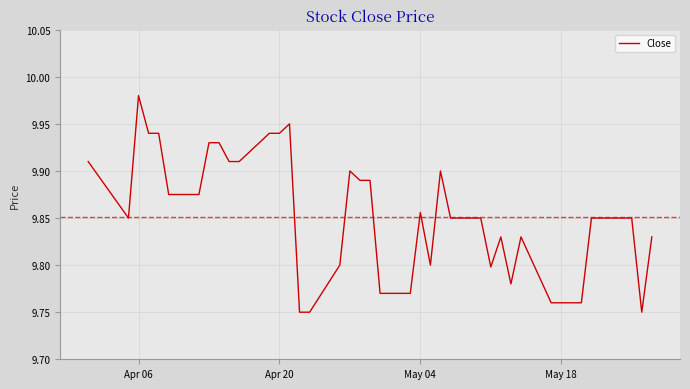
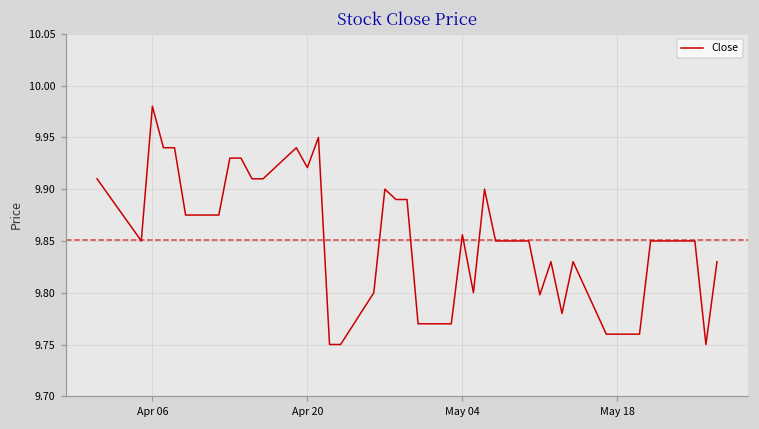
Apr 20: 9.94 -> 9.92
